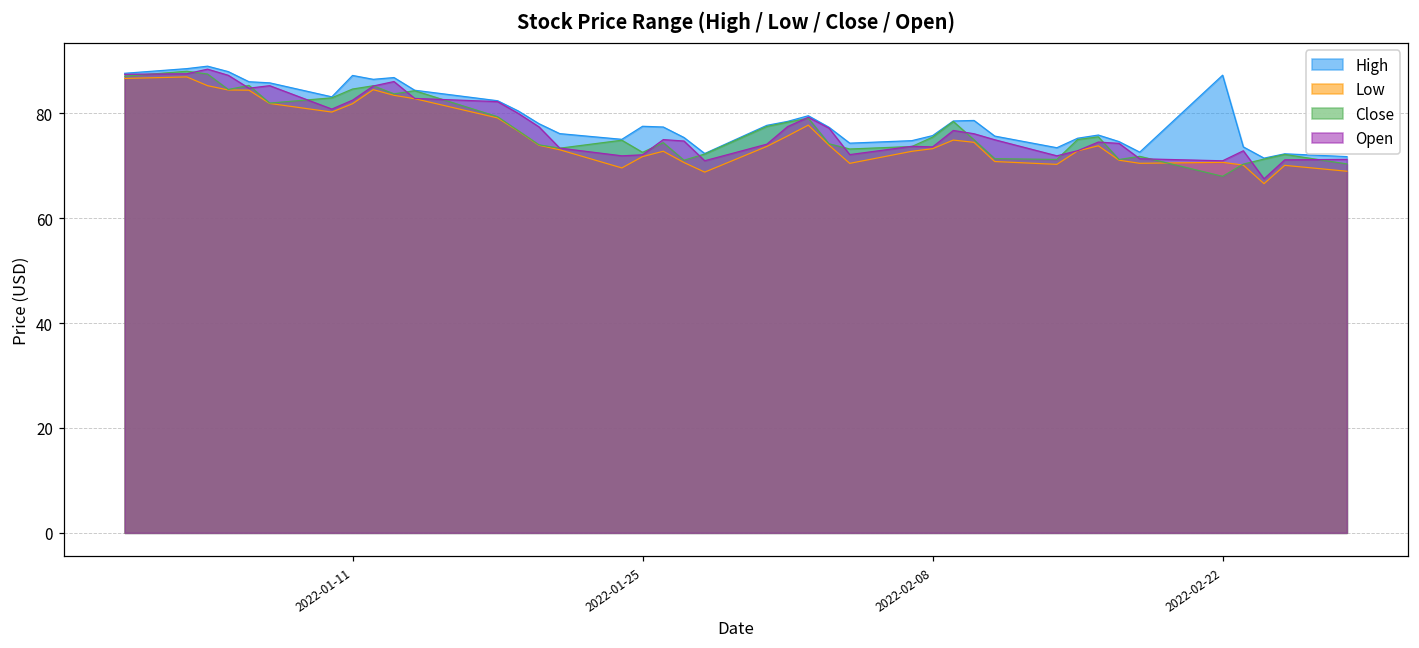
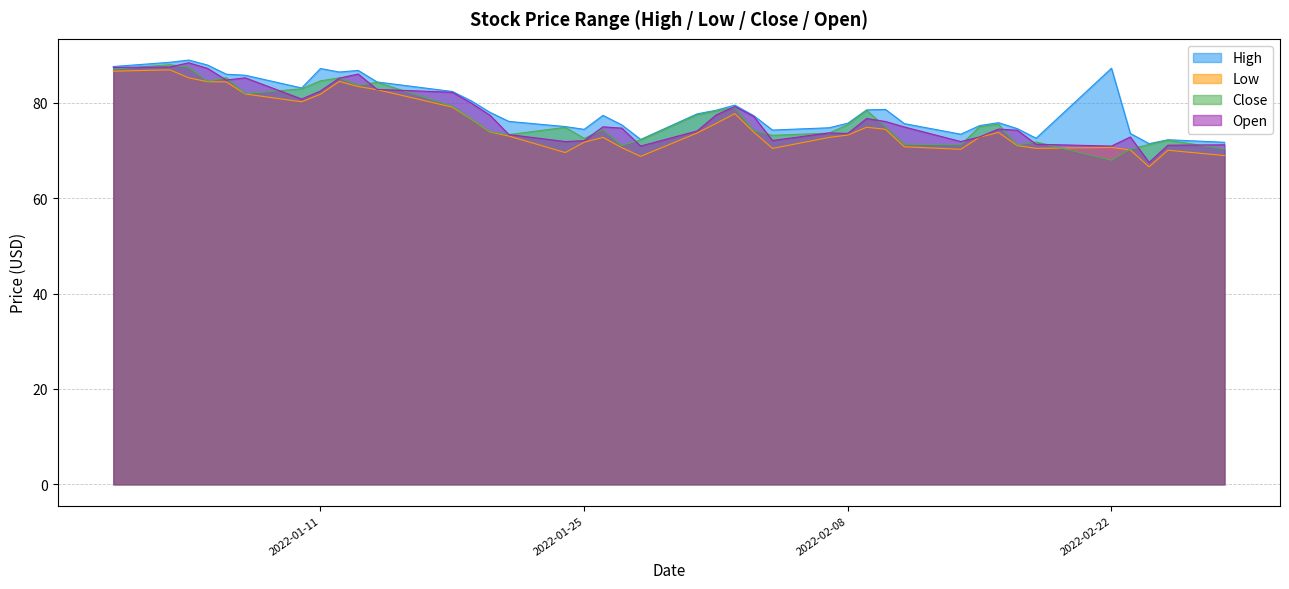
High, 2022-01-25: 78 -> 74
